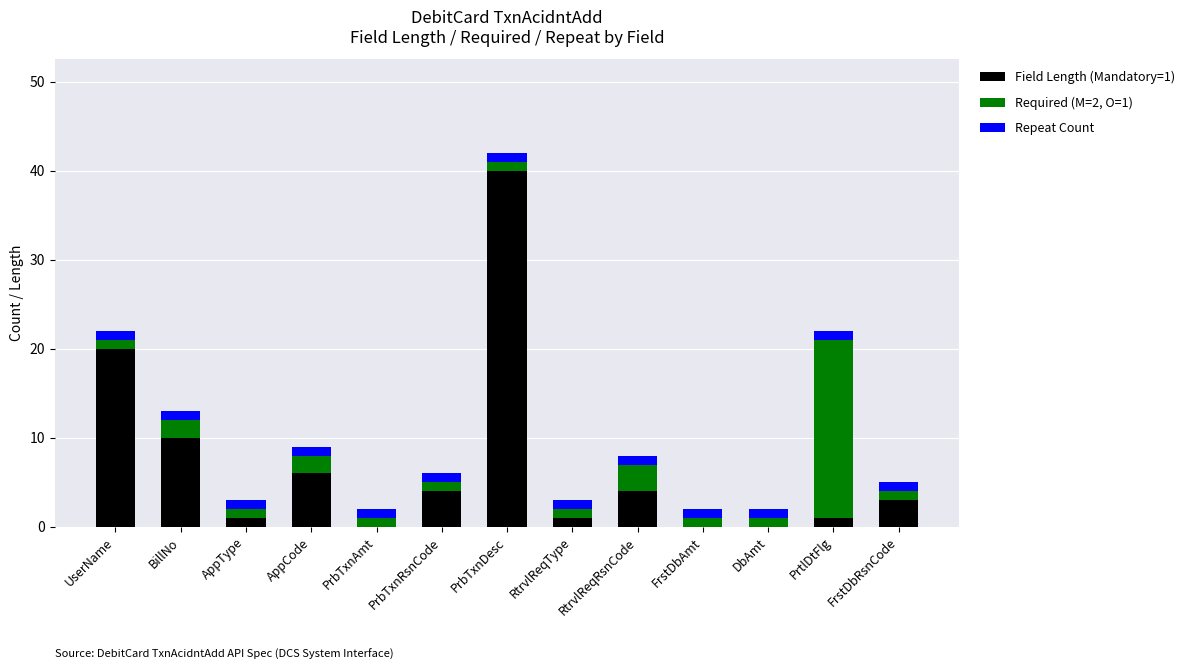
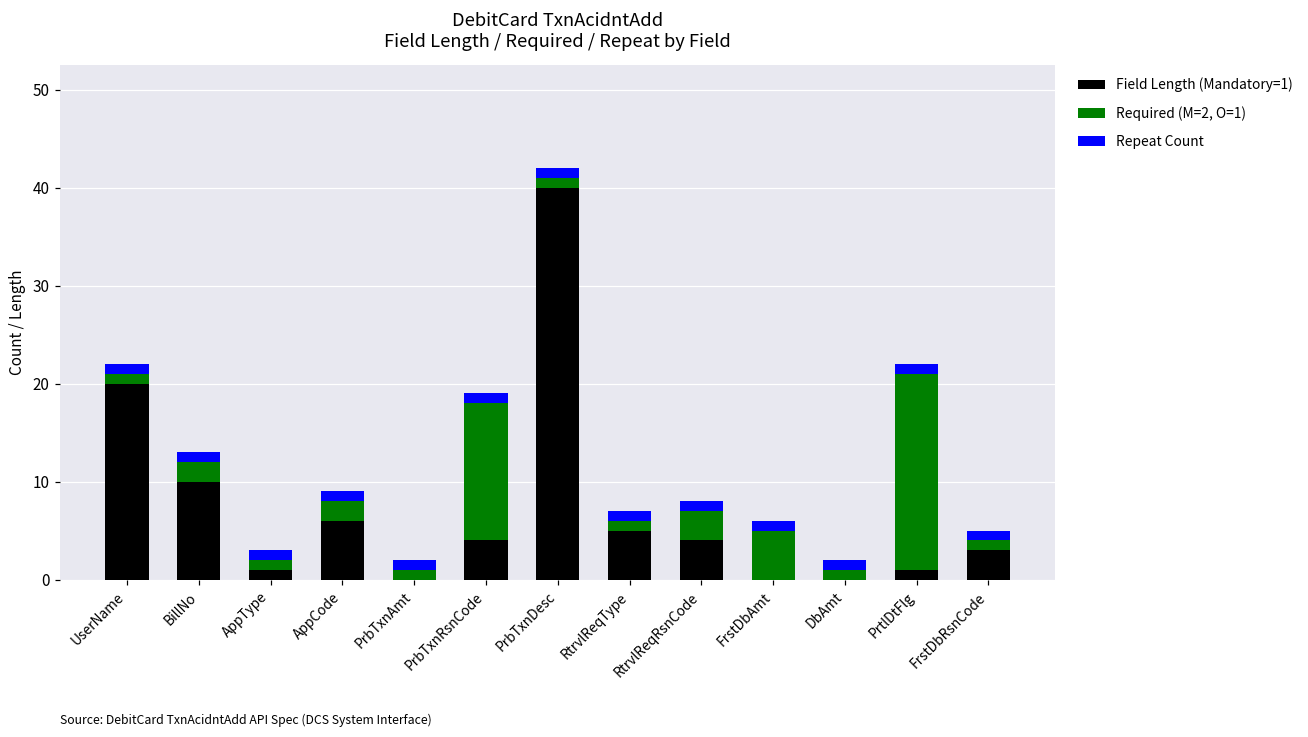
Required (M=2, O=1), PrbTxnRsnCode: 1 -> 14
Field Length (Mandatory=1), RtrvlReqType: 1 -> 5
Required (M=2, O=1), FrstDbAmt: 1 -> 5
